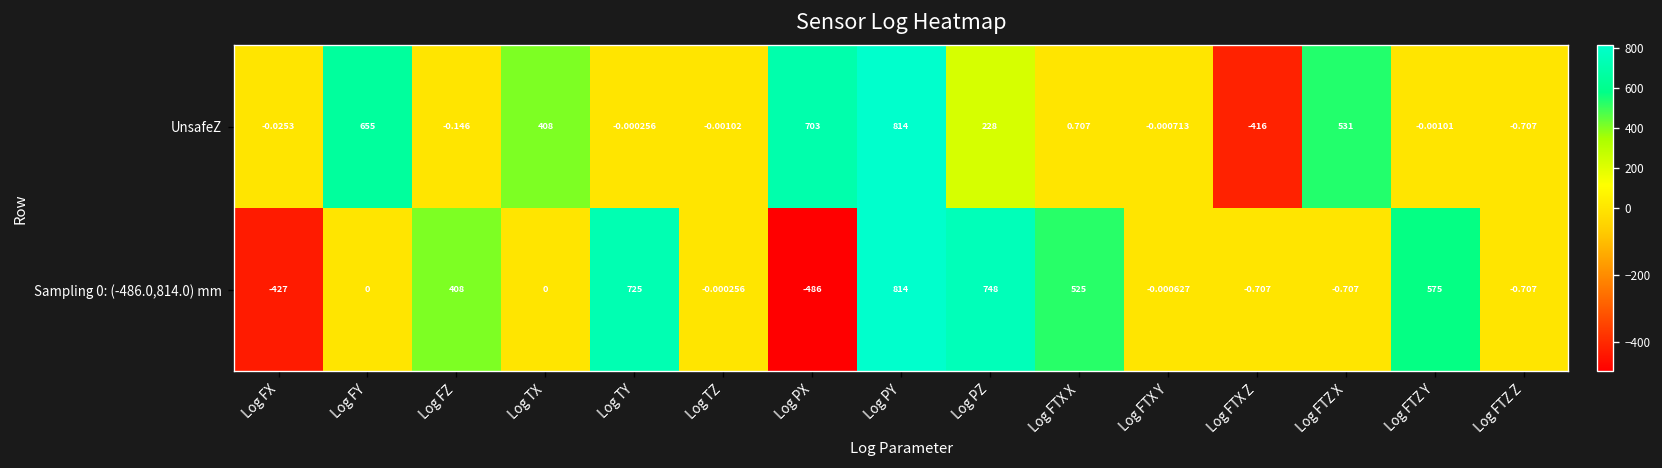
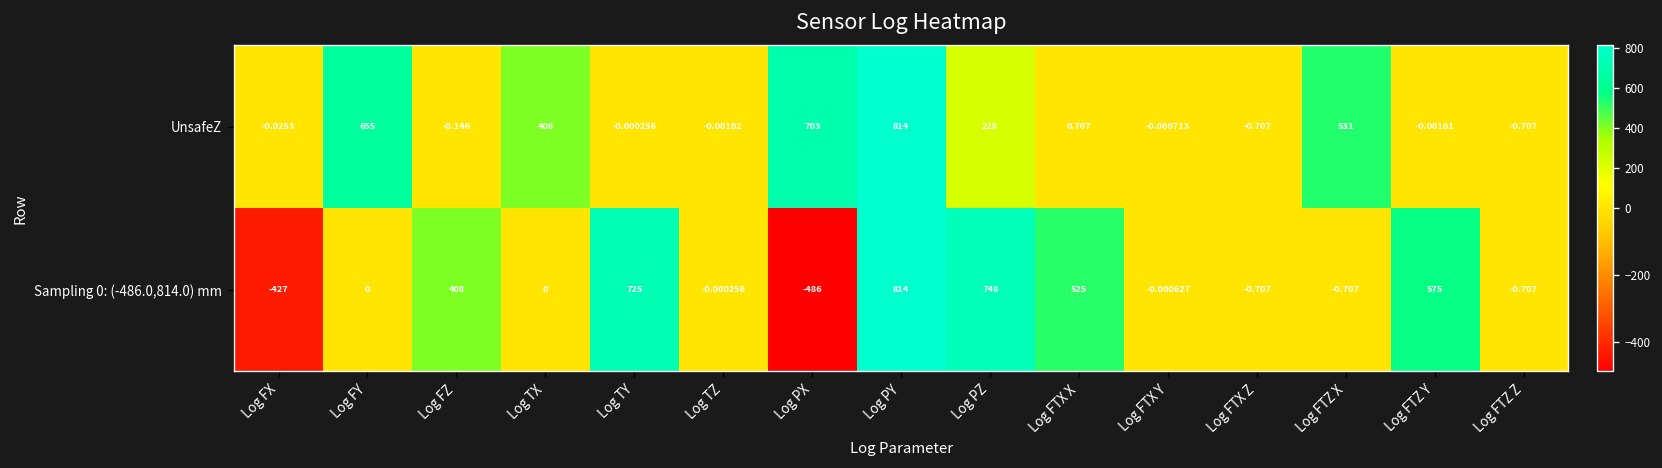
UnsafeZ, Log FTX Z: -416 -> -0.707
